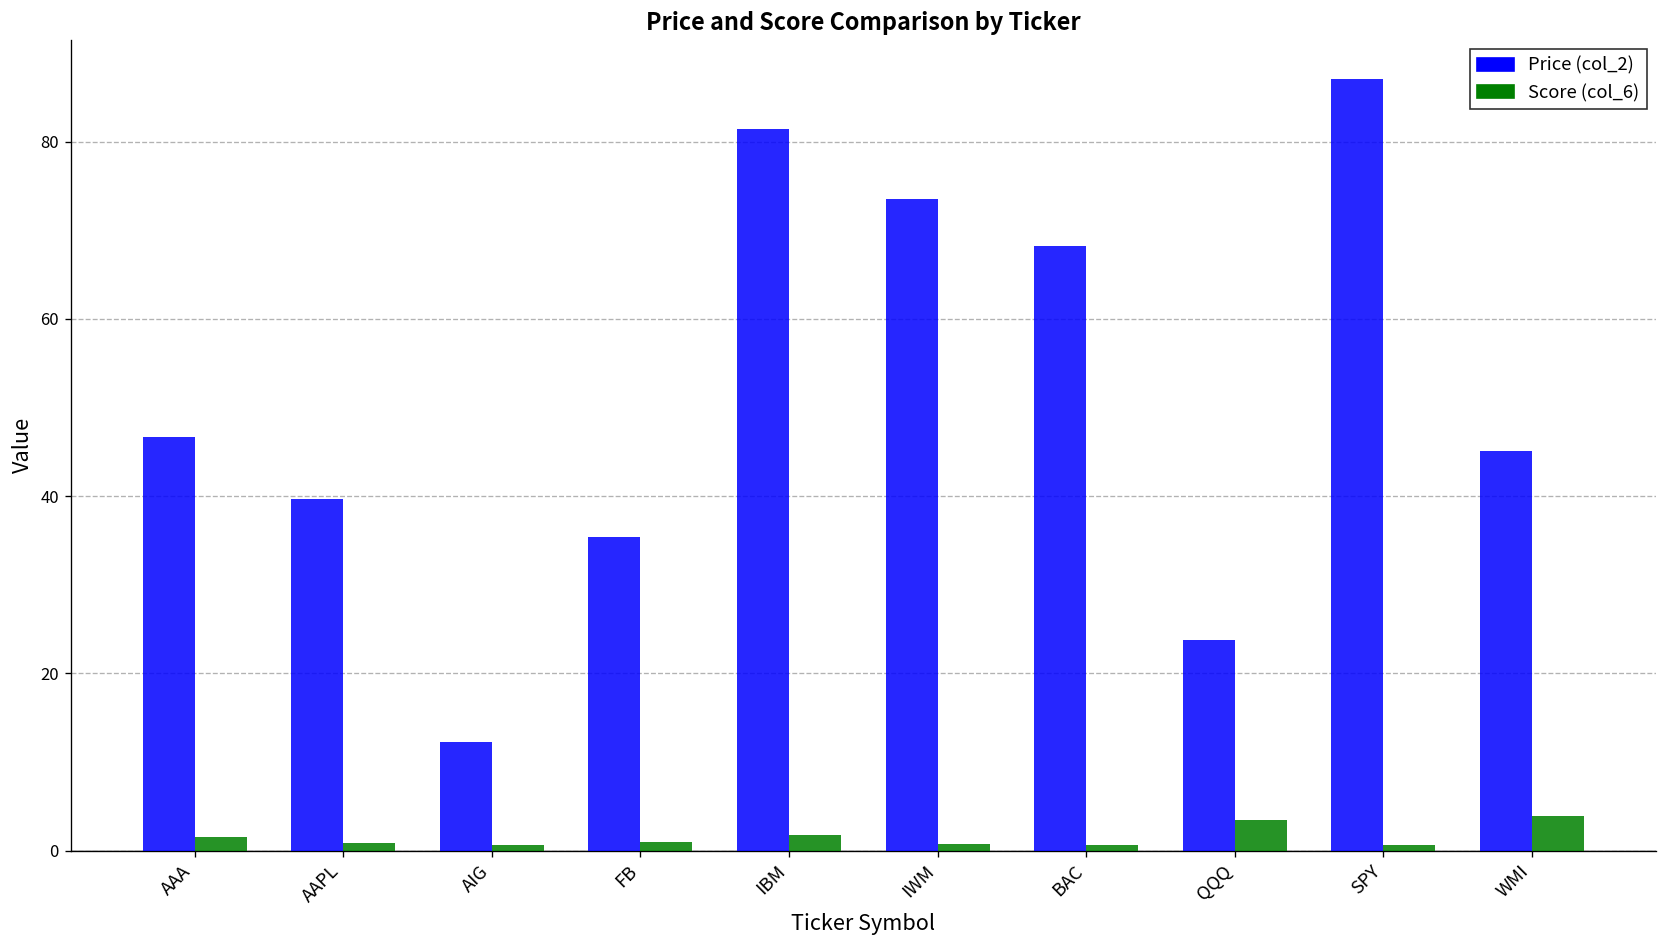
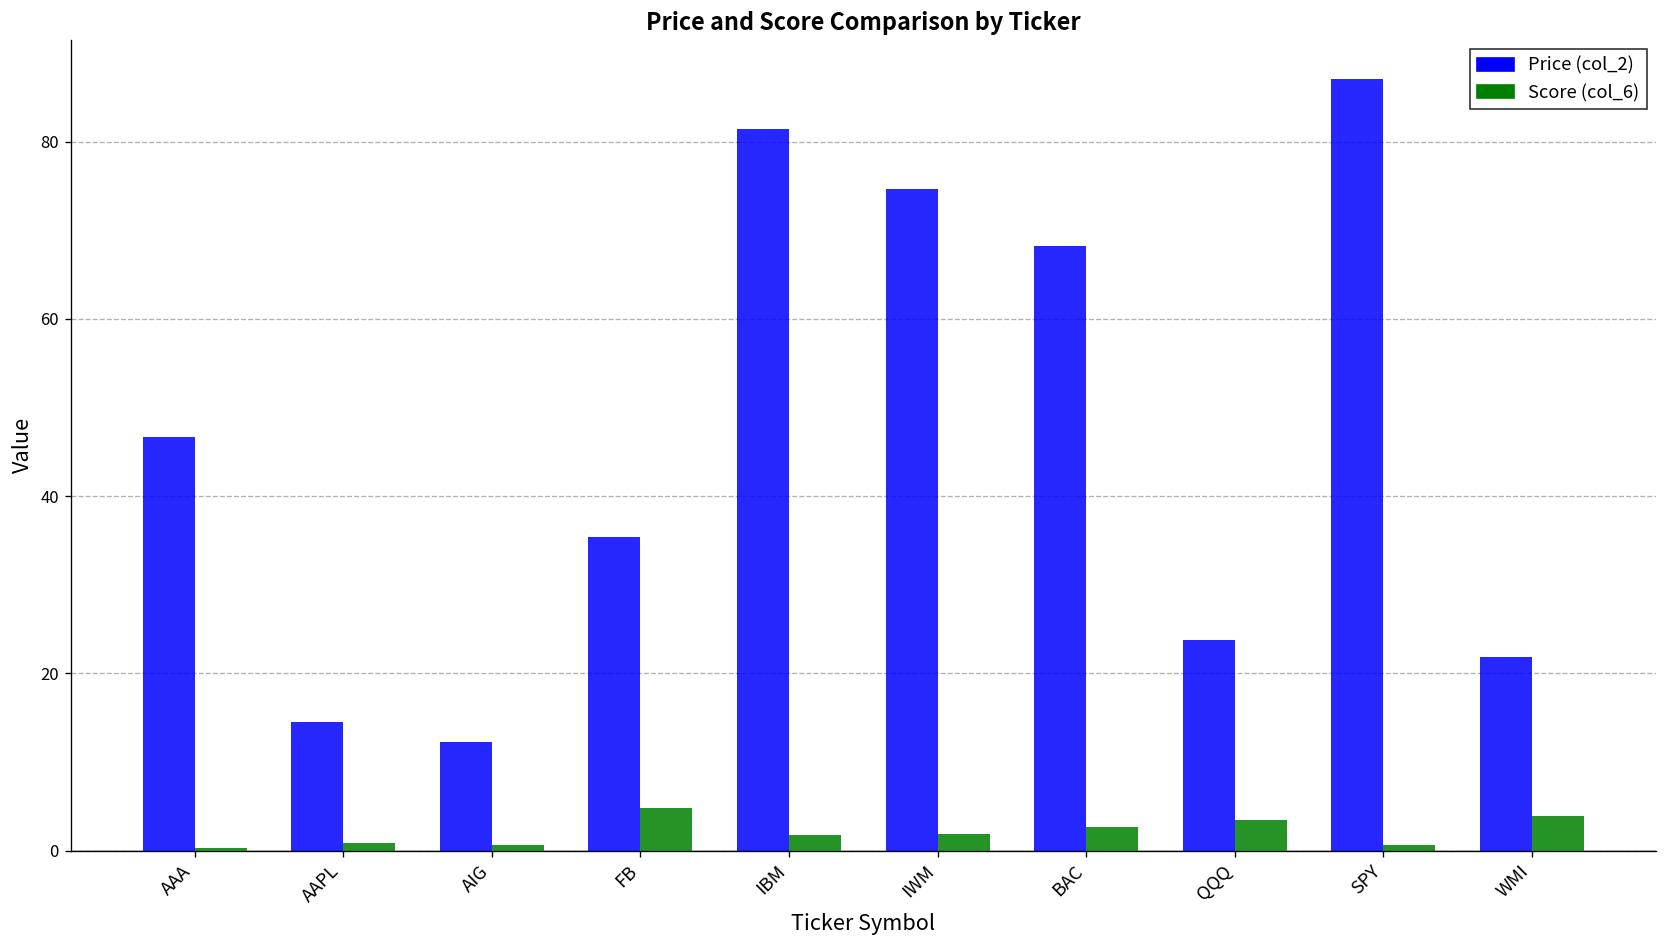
Score (col_6), AAA: 2 -> 0
Price (col_2), AAPL: 40 -> 14
Score (col_6), FB: 1 -> 5
Price (col_2), IWM: 74 -> 75
Score (col_6), IWM: 1 -> 2
Score (col_6), BAC: 1 -> 3
Price (col_2), WMI: 45 -> 22
